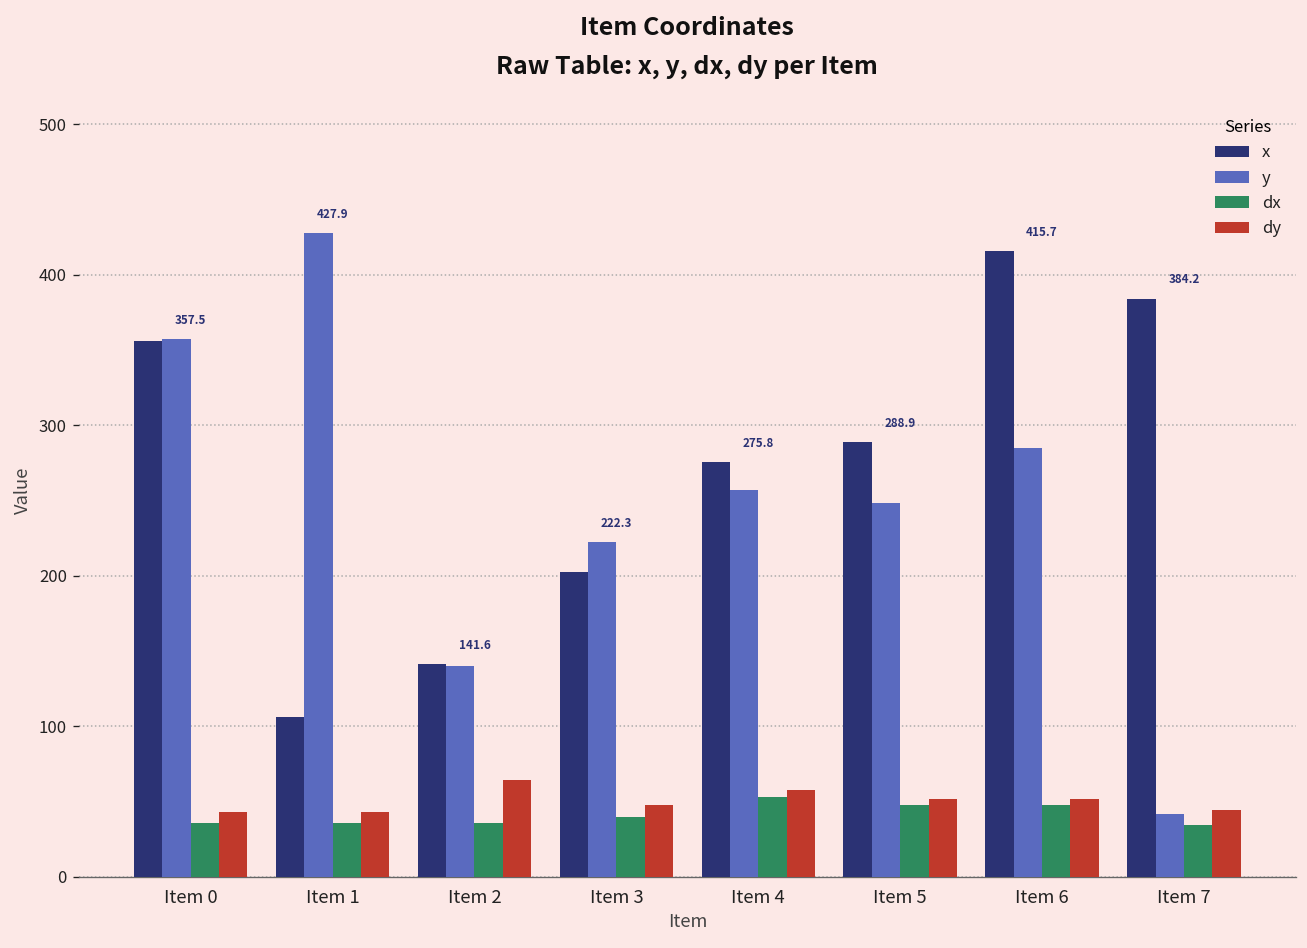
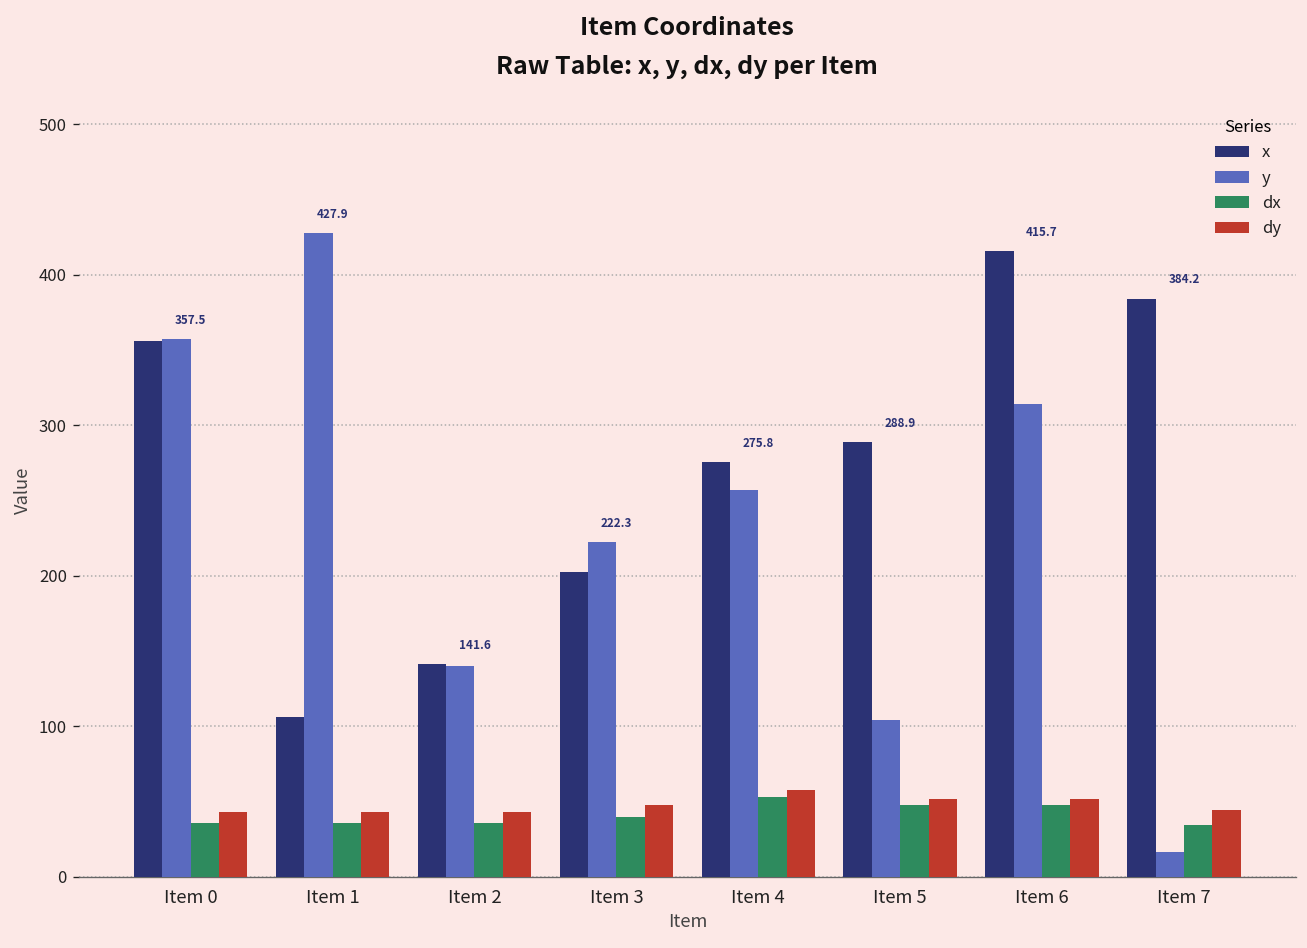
dy, Item 2: 64 -> 43
y, Item 5: 248 -> 104
y, Item 6: 285 -> 314
y, Item 7: 42 -> 17
